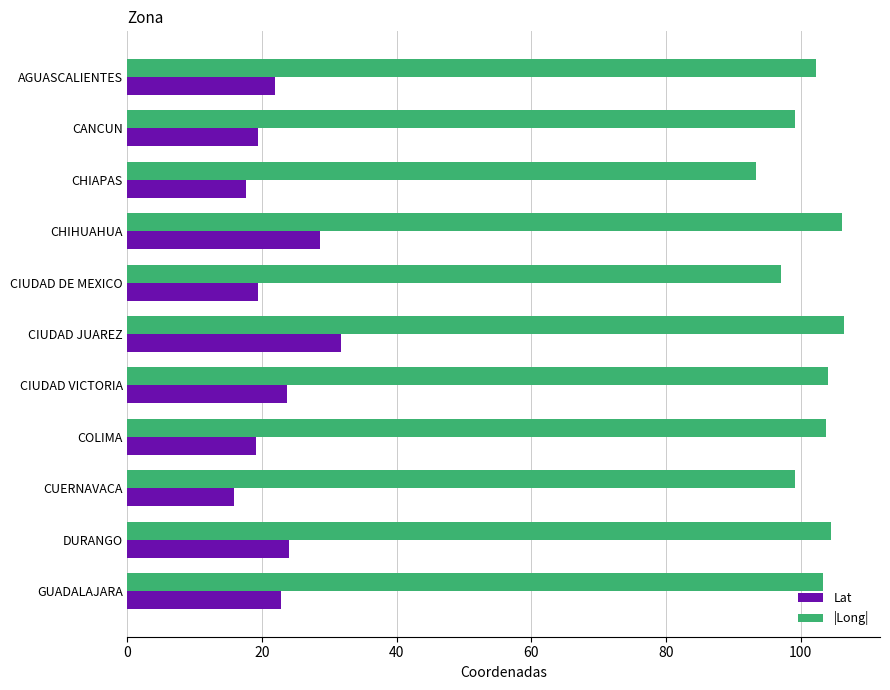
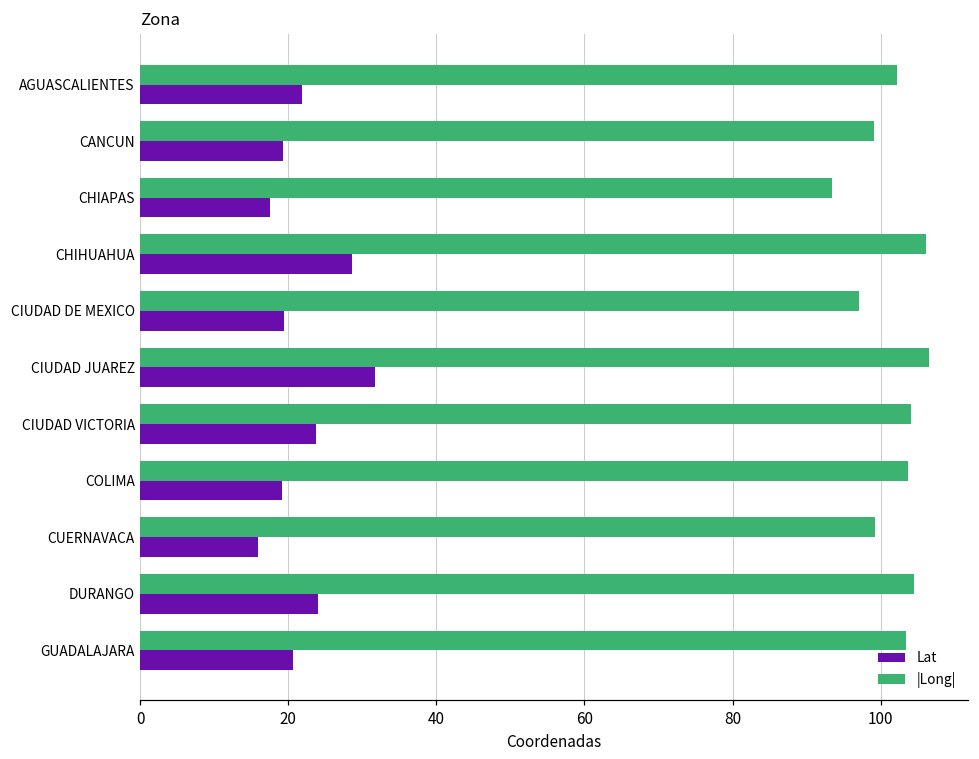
Lat, GUADALAJARA: 23 -> 21
